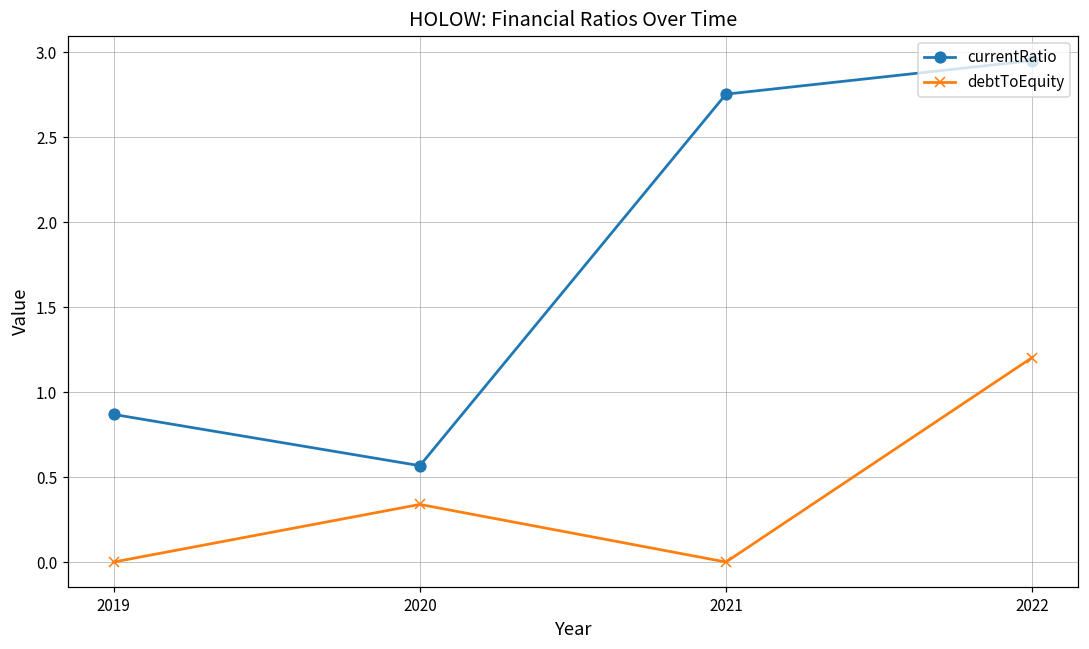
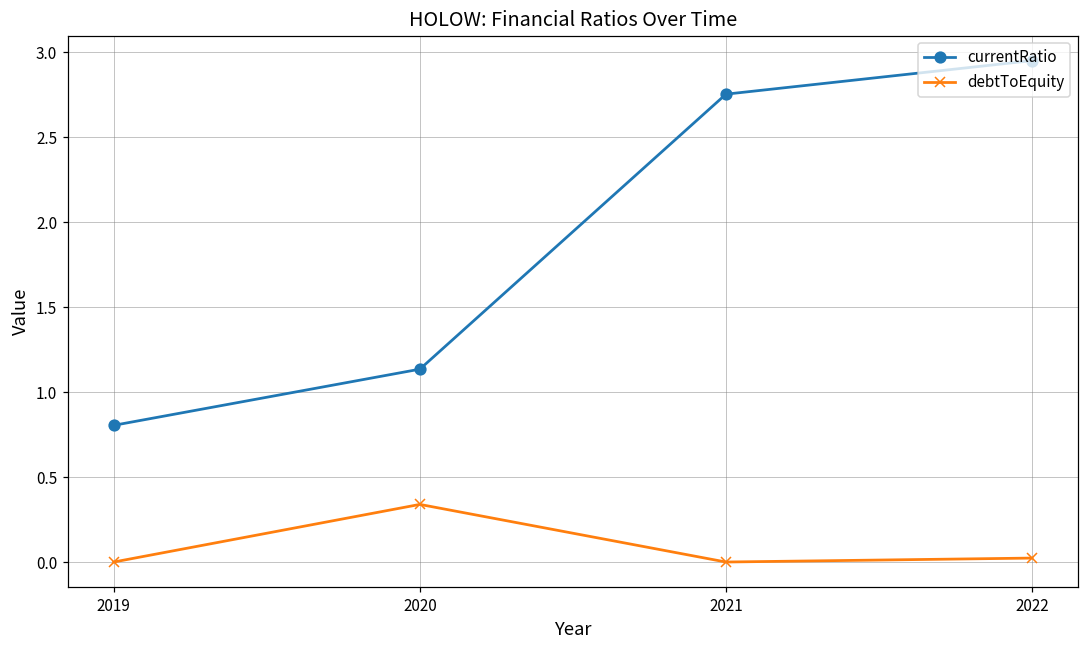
currentRatio, 2019: 0.87 -> 0.80
currentRatio, 2020: 0.57 -> 1.14
debtToEquity, 2022: 1.20 -> 0.02
